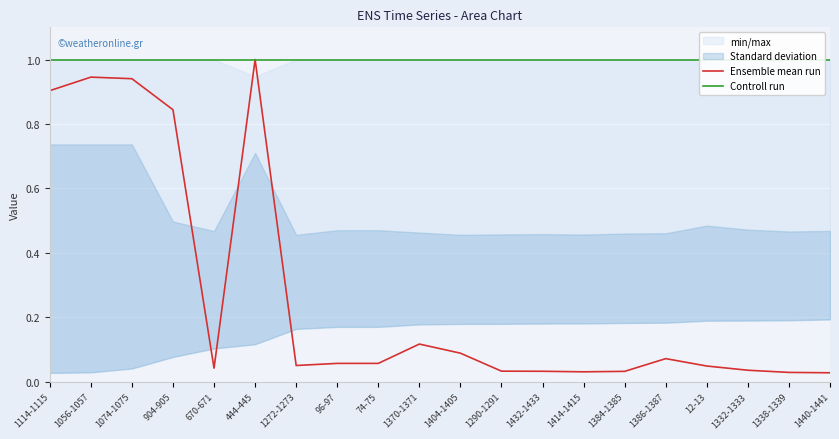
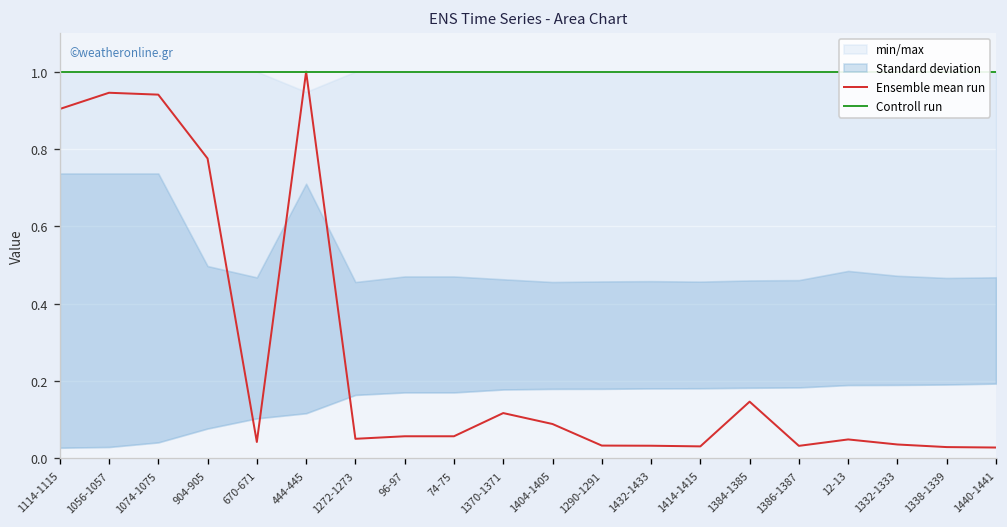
Ensemble mean run, 904-905: 0.84 -> 0.78
Ensemble mean run, 1384-1385: 0.03 -> 0.15
Ensemble mean run, 1386-1387: 0.07 -> 0.03
